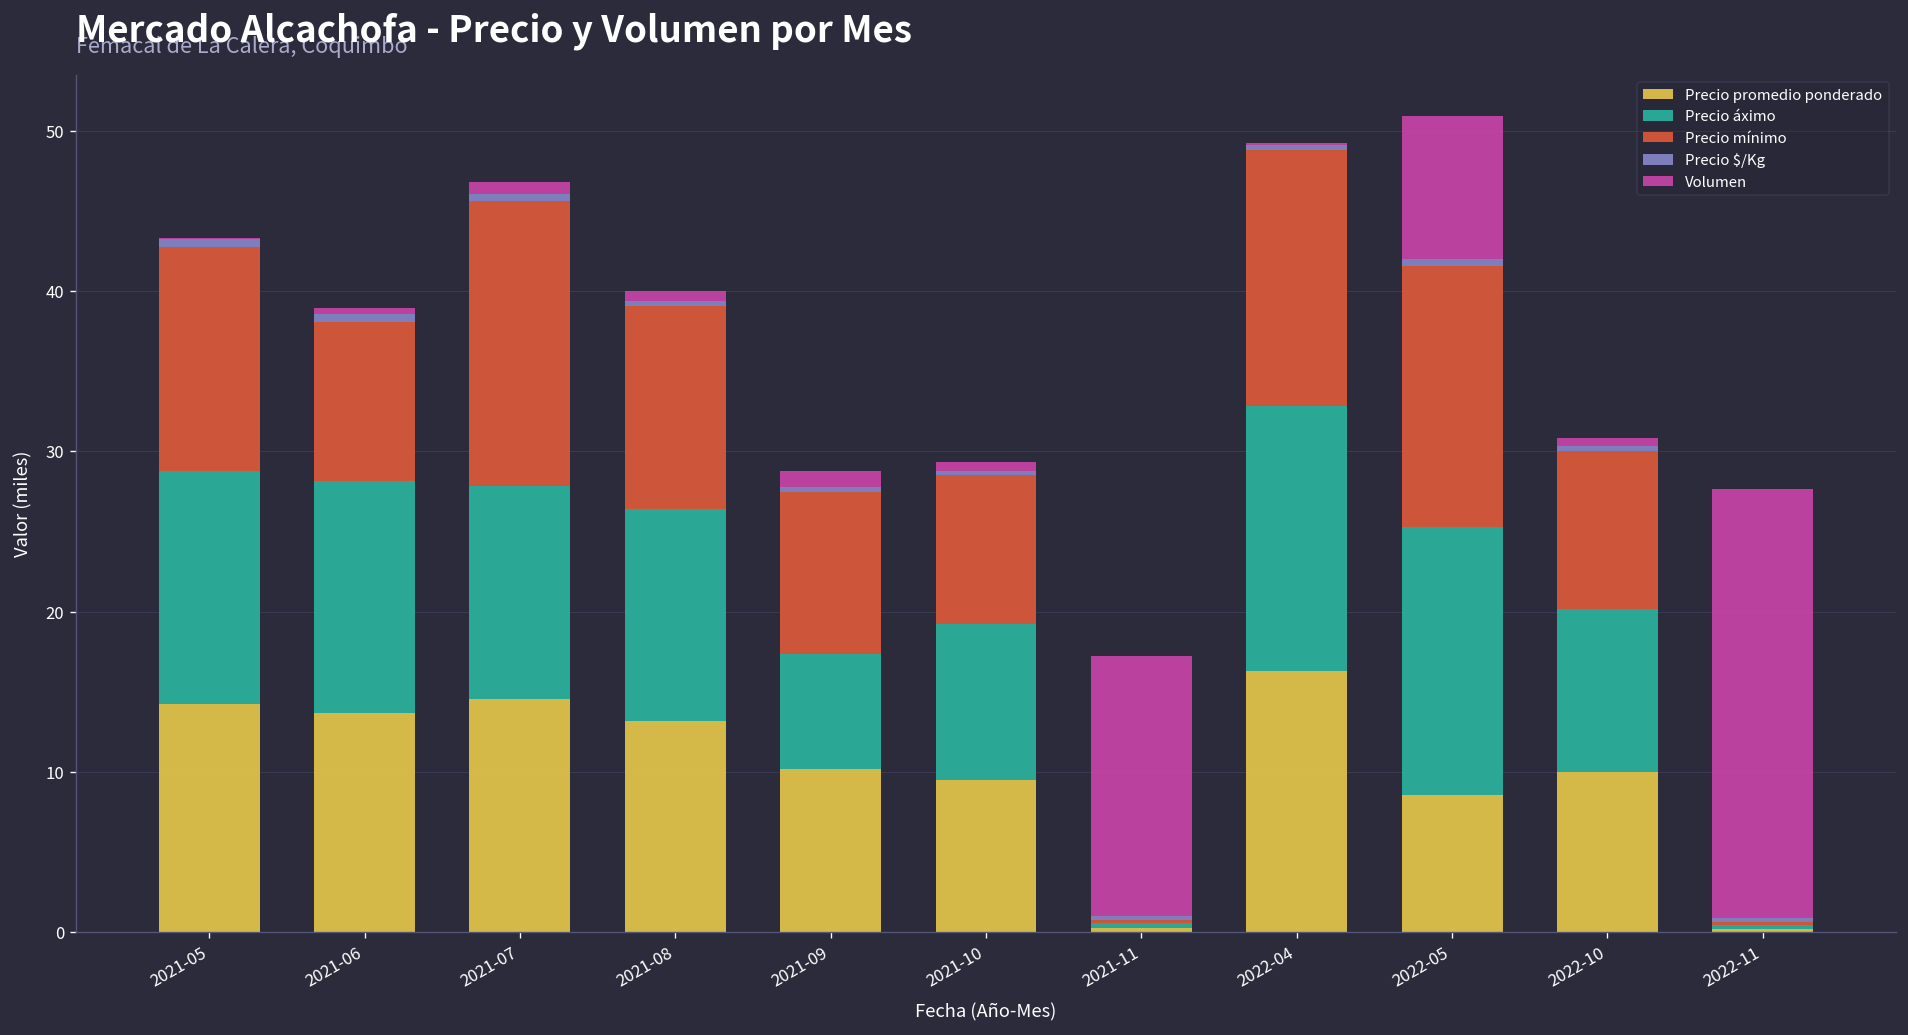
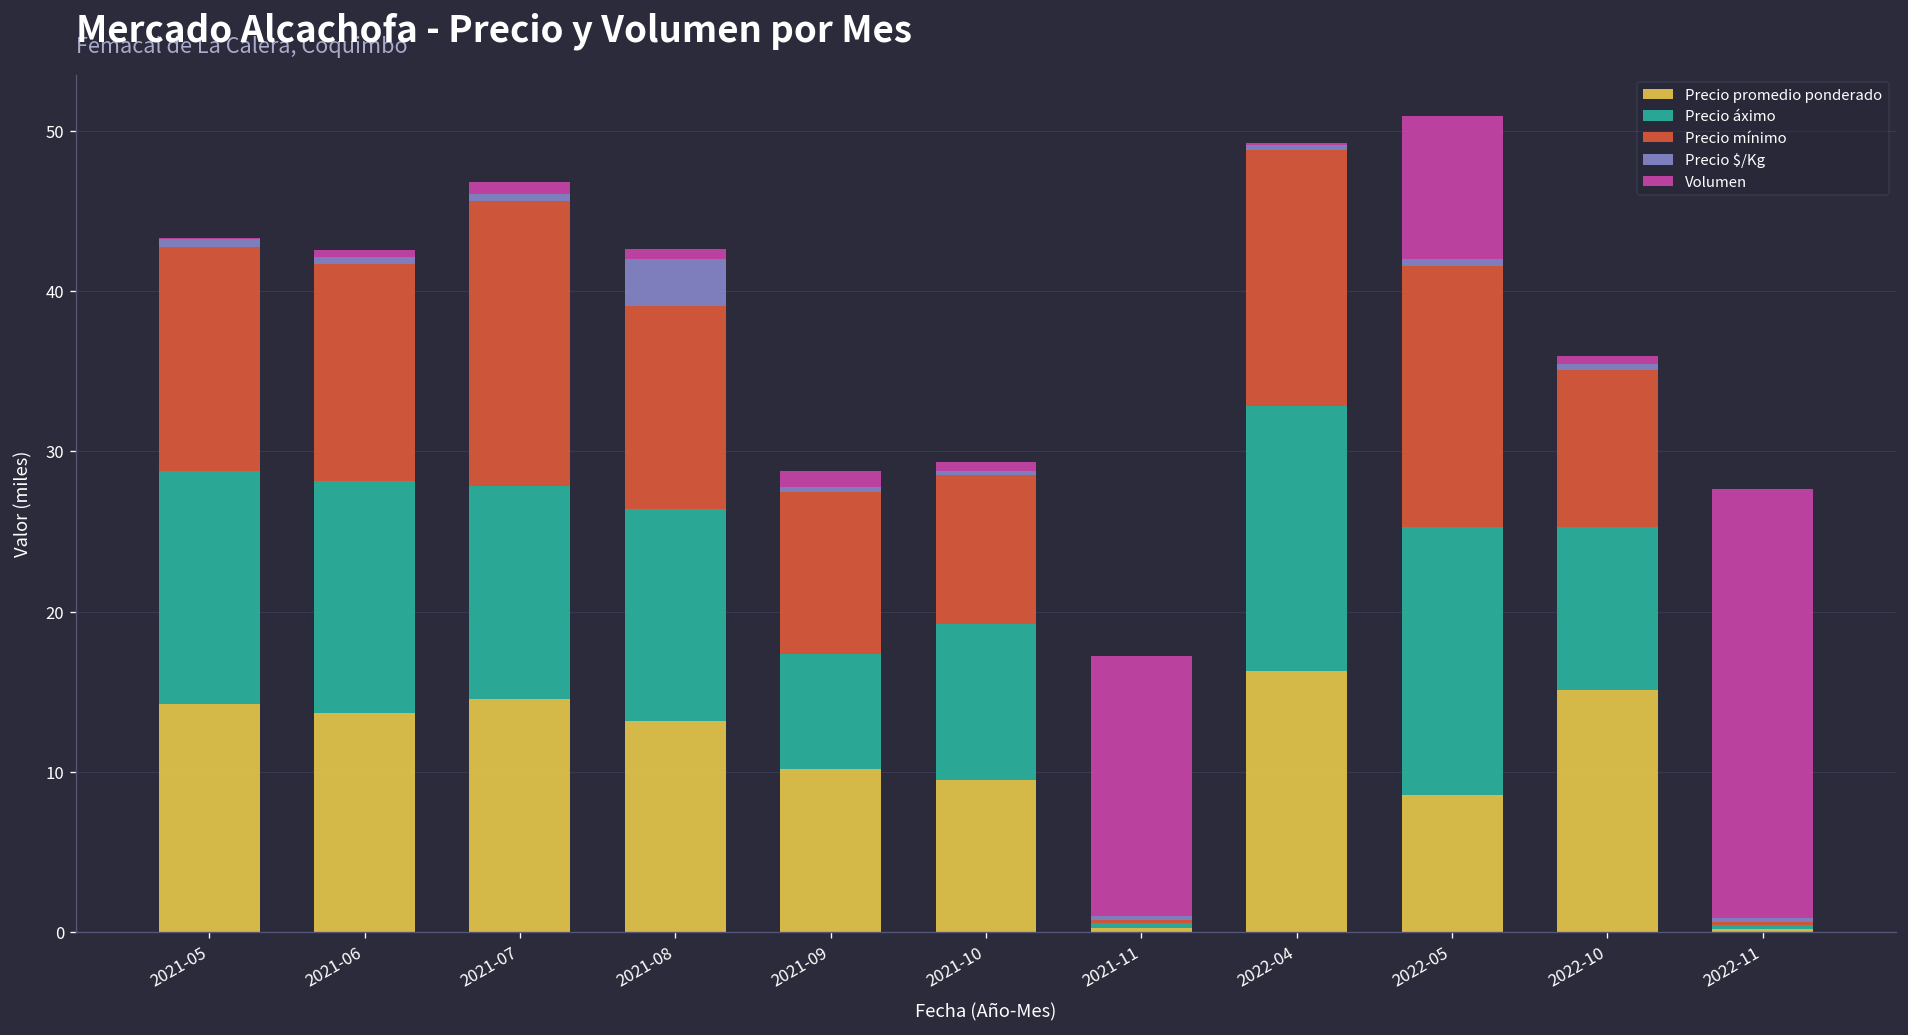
Precio mínimo, 2021-06: 9.9 -> 13.5
Precio $/Kg, 2021-08: 0.4 -> 2.9
Precio promedio ponderado, 2022-10: 10.0 -> 15.1
